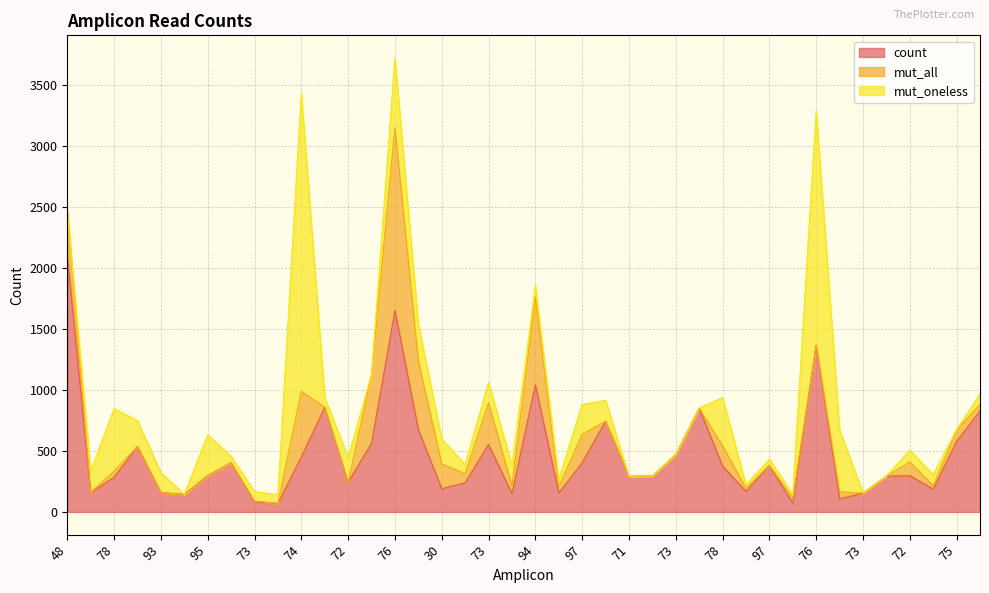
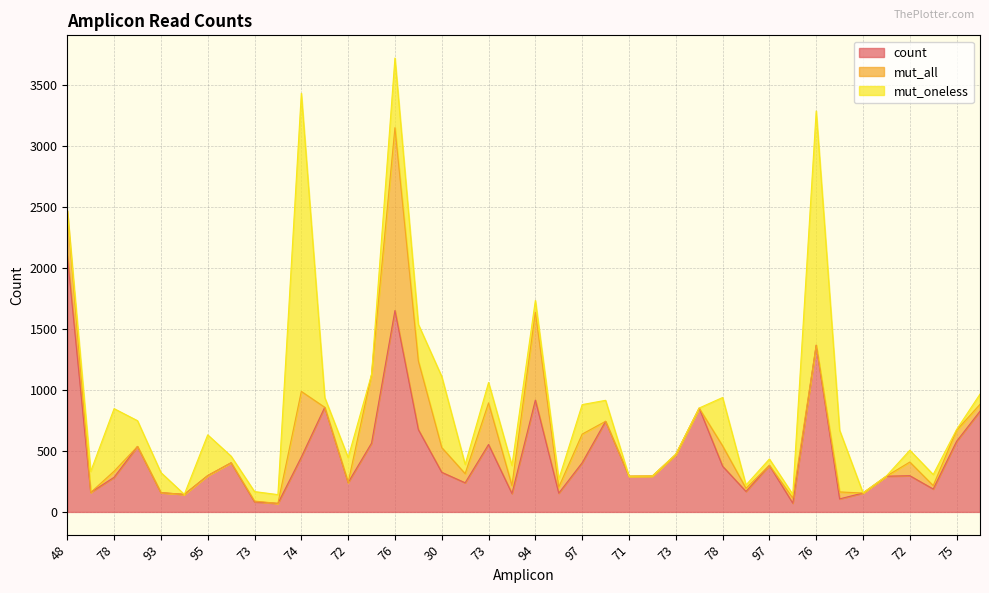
count, 30: 190 -> 330
mut_oneless, 30: 210 -> 580
count, 94: 1040 -> 920
